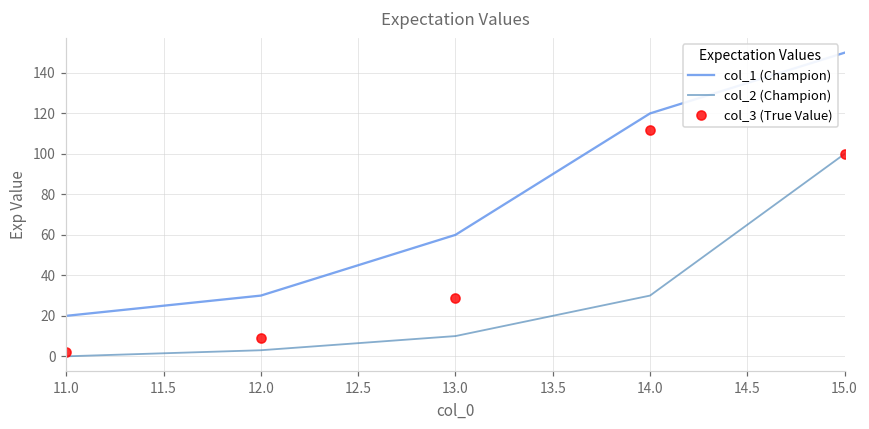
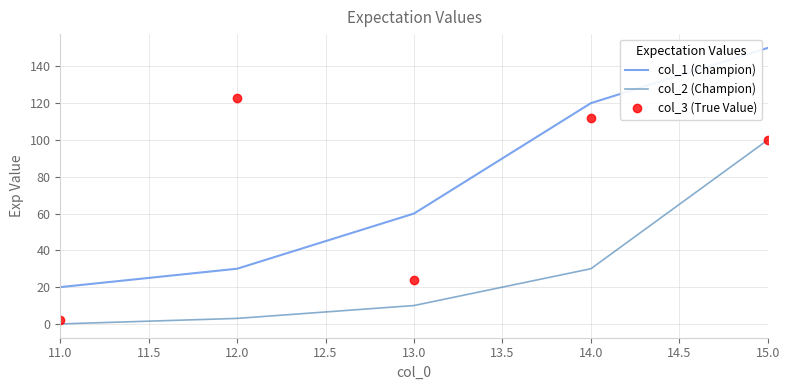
col_3 (True Value), 12.0: 9 -> 123
col_3 (True Value), 13.0: 29 -> 24
